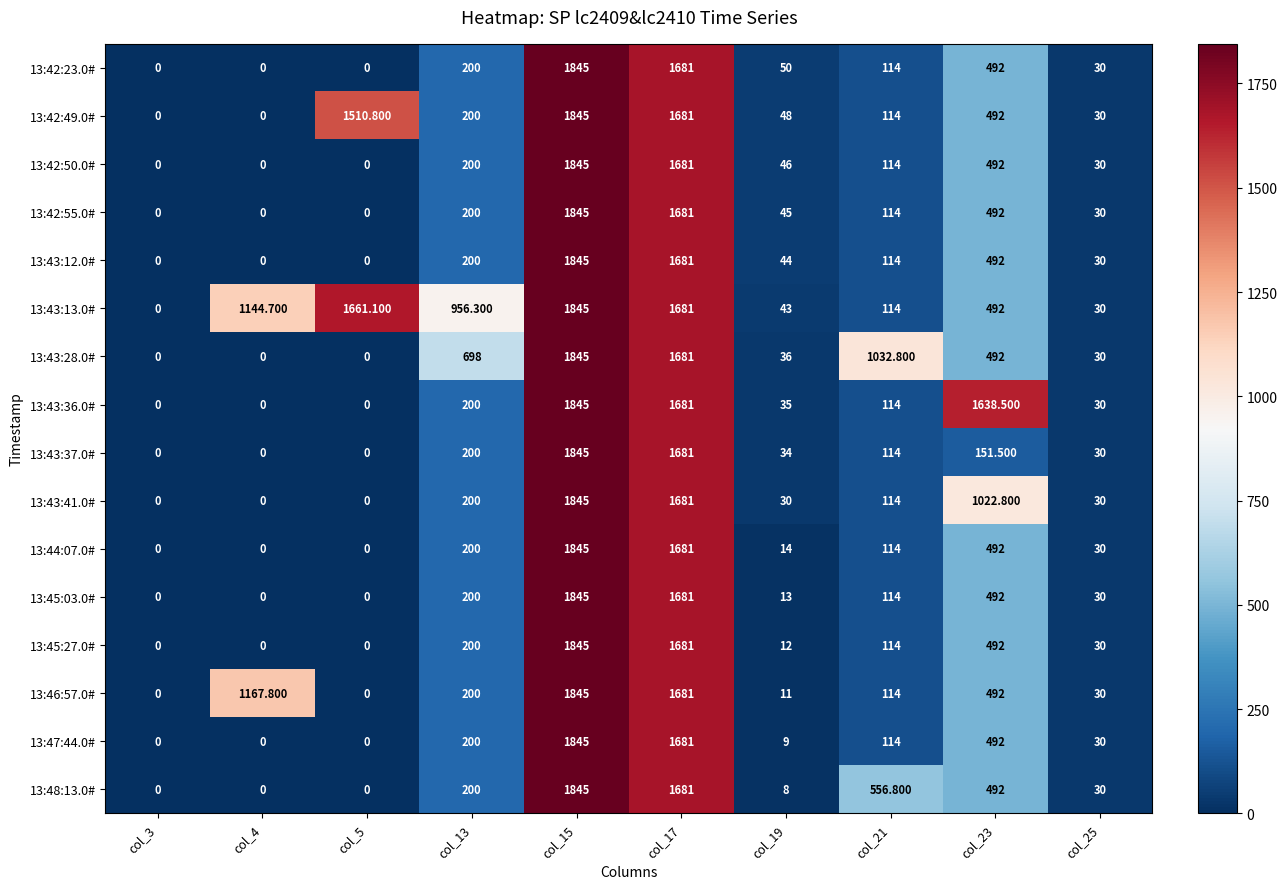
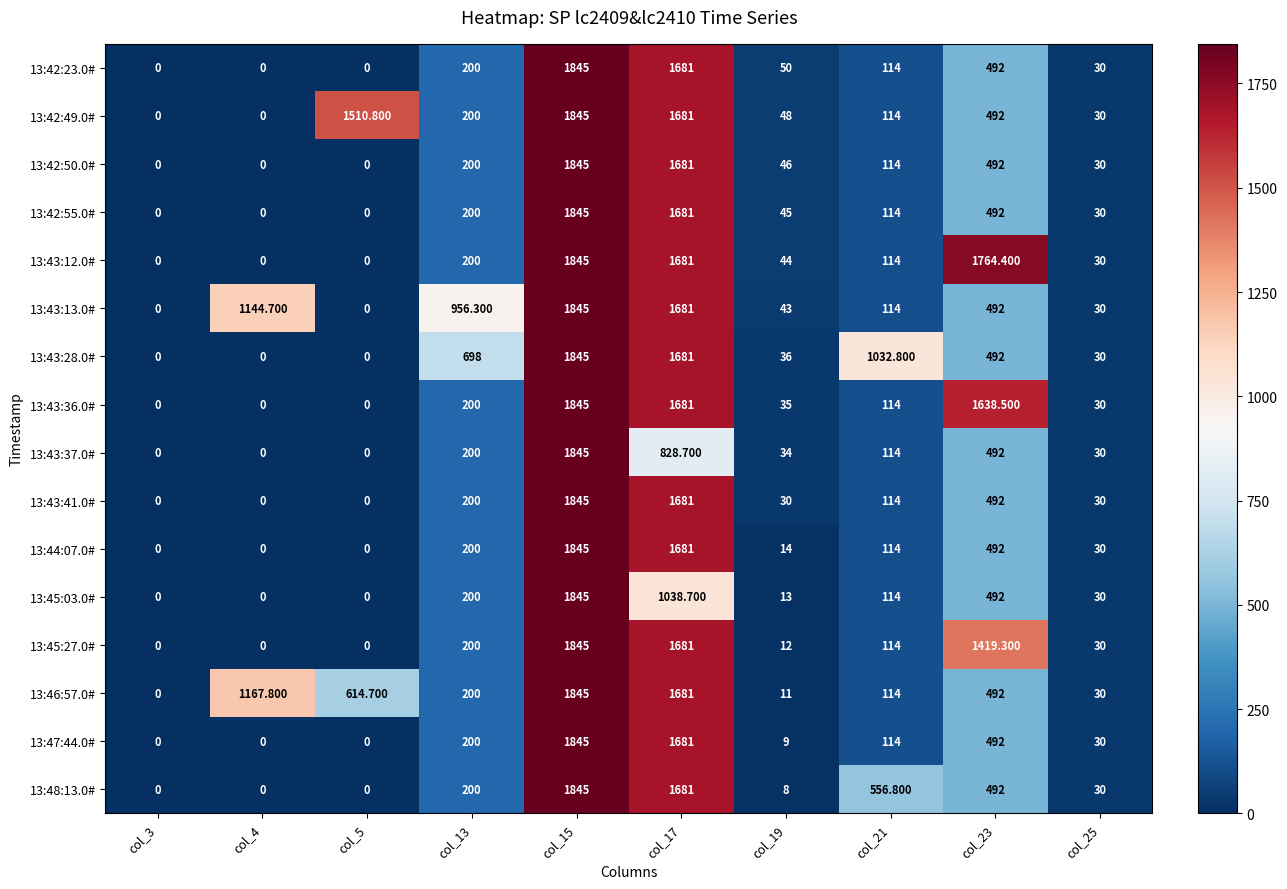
13:43:12.0#, col_23: 492 -> 1764.400
13:43:13.0#, col_5: 1661.100 -> 0
13:43:37.0#, col_17: 1681 -> 828.700
13:43:37.0#, col_23: 151.500 -> 492
13:43:41.0#, col_23: 1022.800 -> 492
13:45:03.0#, col_17: 1681 -> 1038.700
13:45:27.0#, col_23: 492 -> 1419.300
13:46:57.0#, col_5: 0 -> 614.700
